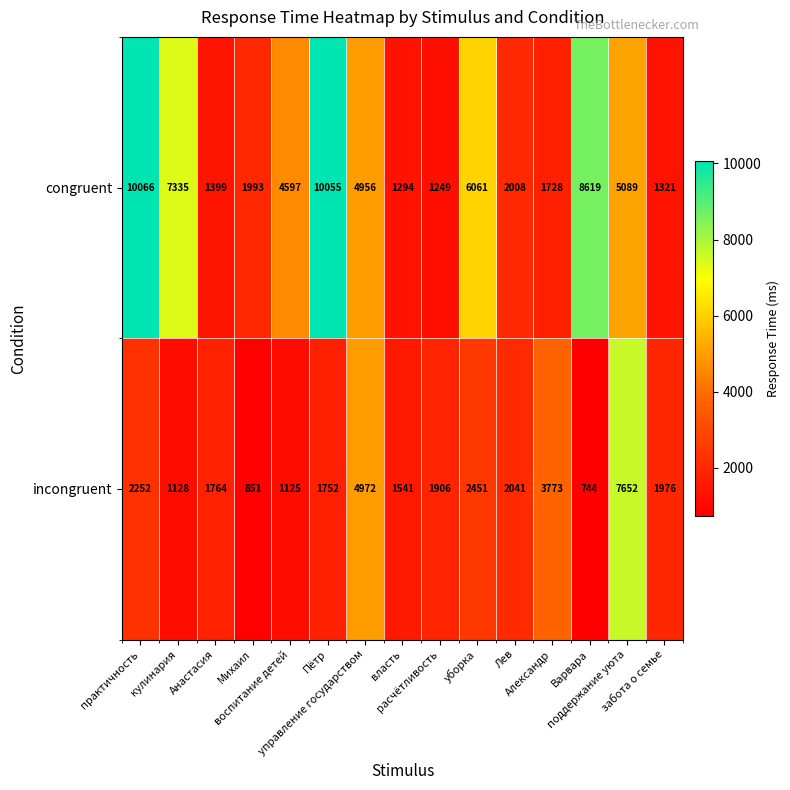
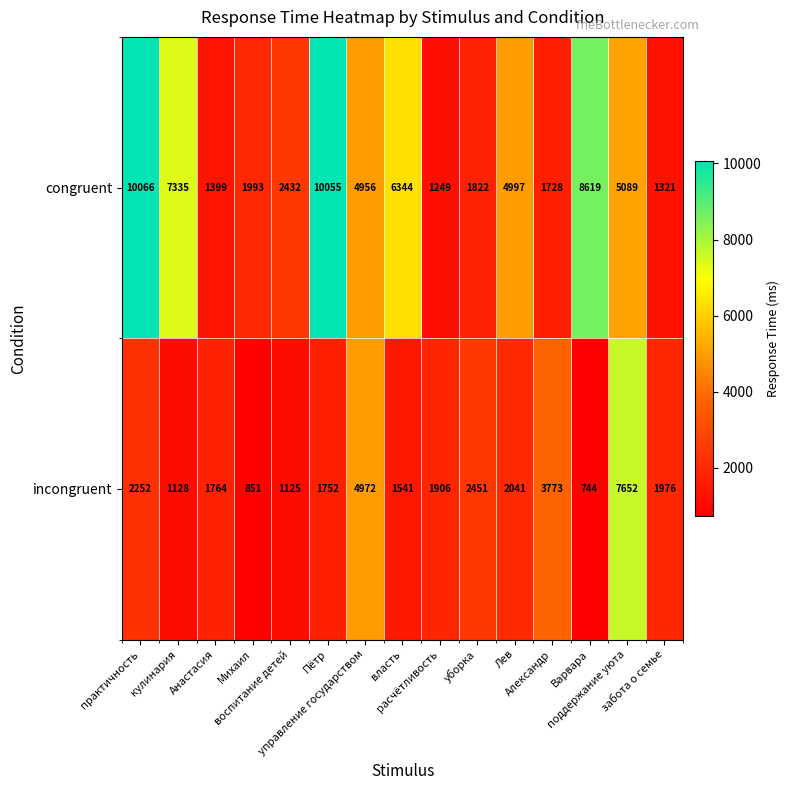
congruent, воспитание детей: 4597 -> 2432
congruent, власть: 1294 -> 6344
congruent, уборка: 6061 -> 1822
congruent, Лев: 2008 -> 4997
